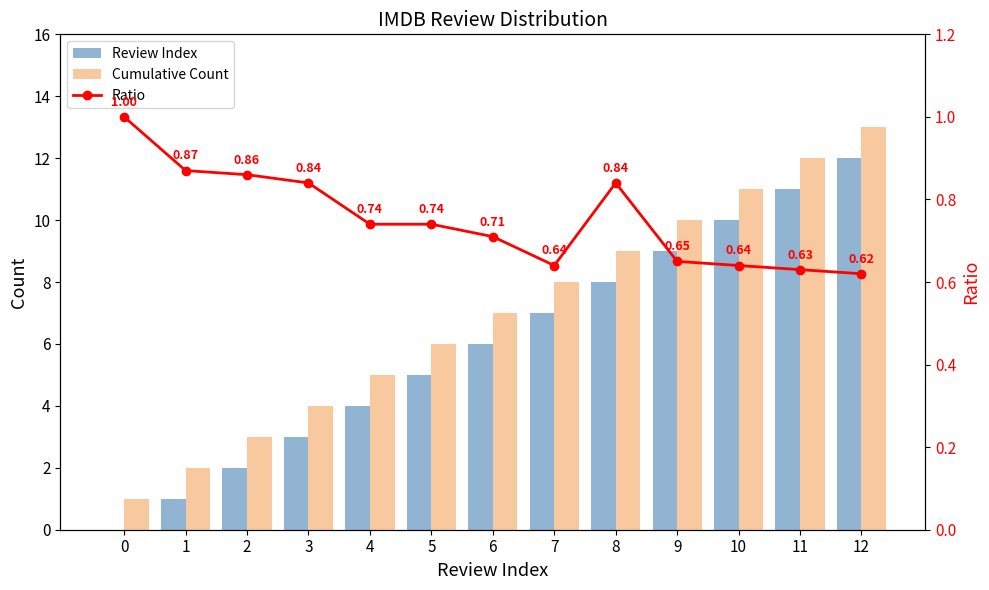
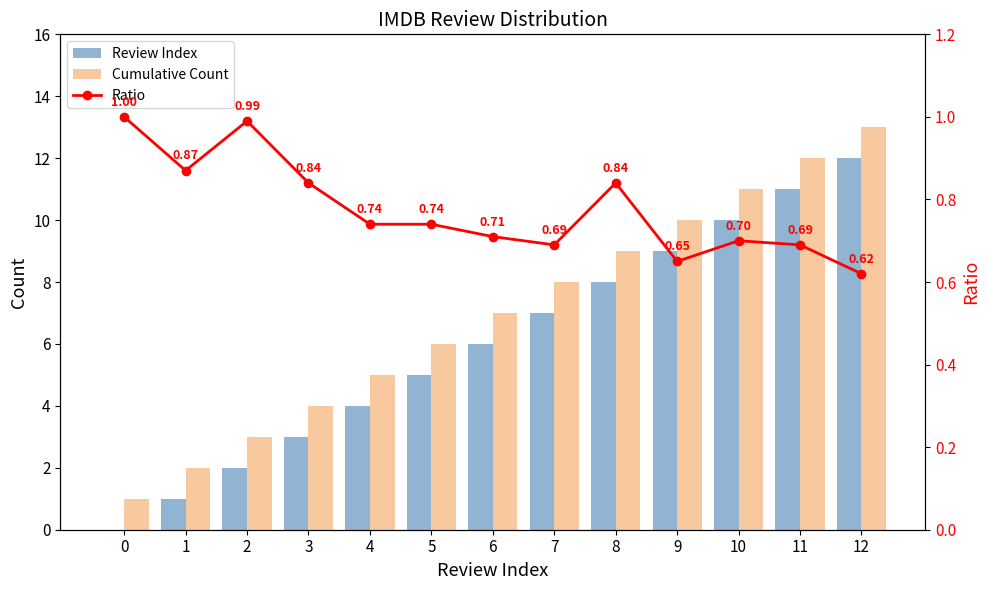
Ratio, 2: 0.86 -> 0.99
Ratio, 7: 0.64 -> 0.69
Ratio, 10: 0.64 -> 0.70
Ratio, 11: 0.63 -> 0.69
